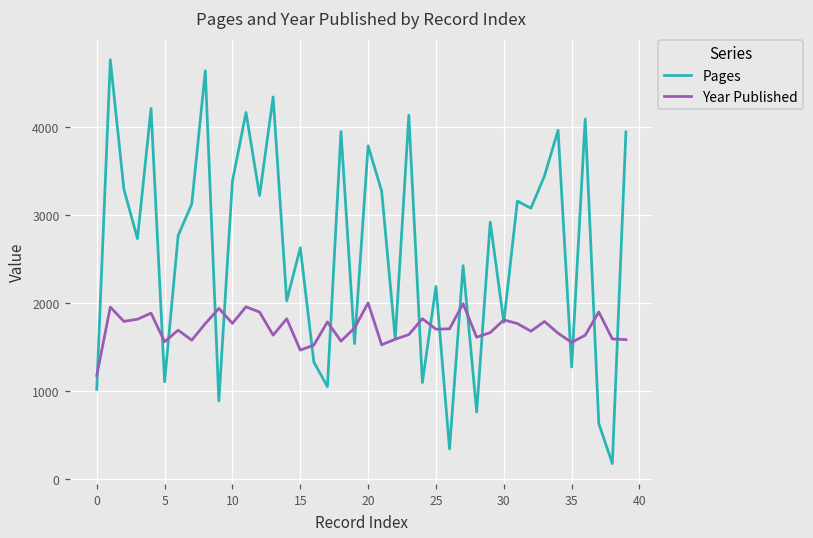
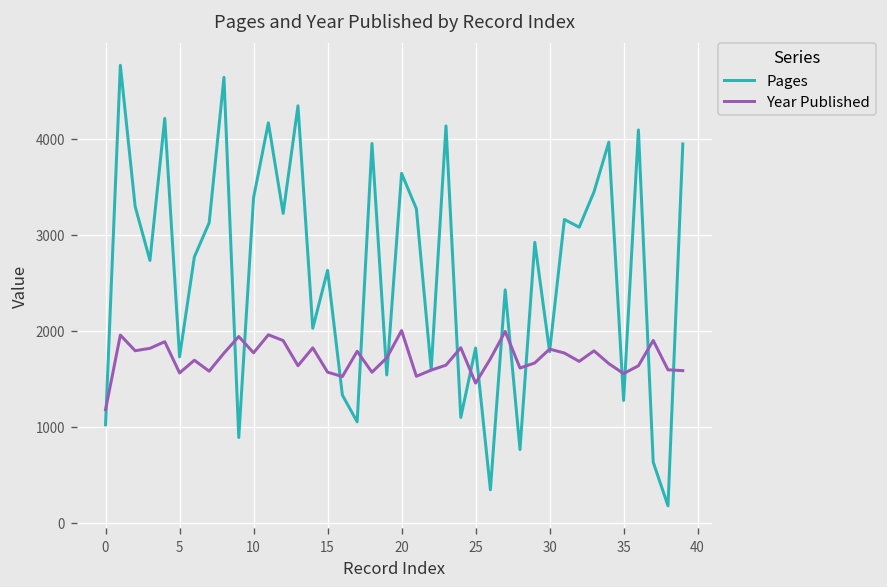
Pages, 5: 1100 -> 1700
Year Published, 15: 1500 -> 1600
Pages, 20: 3800 -> 3600
Pages, 25: 2200 -> 1800
Year Published, 25: 1700 -> 1500
